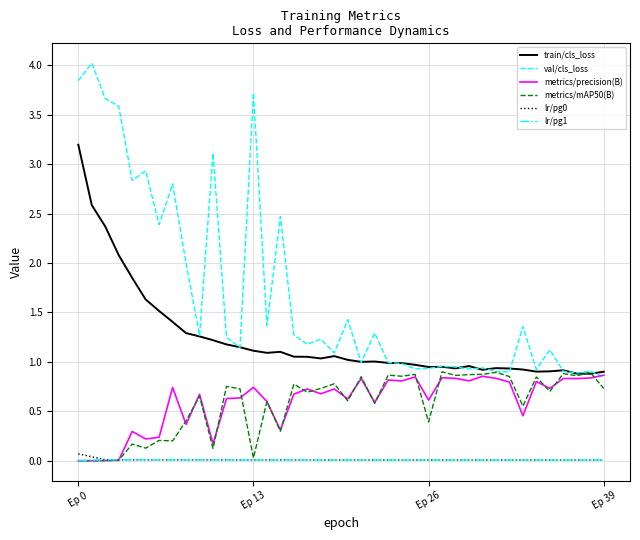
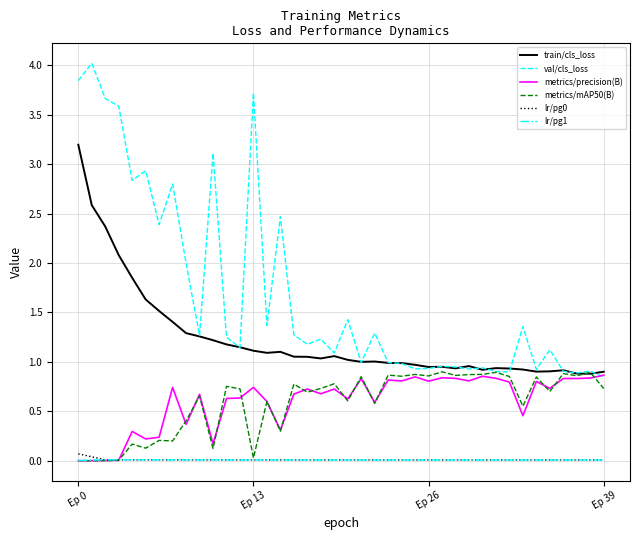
metrics/precision(B), Ep 26: 0.6 -> 0.8
metrics/mAP50(B), Ep 26: 0.4 -> 0.9
